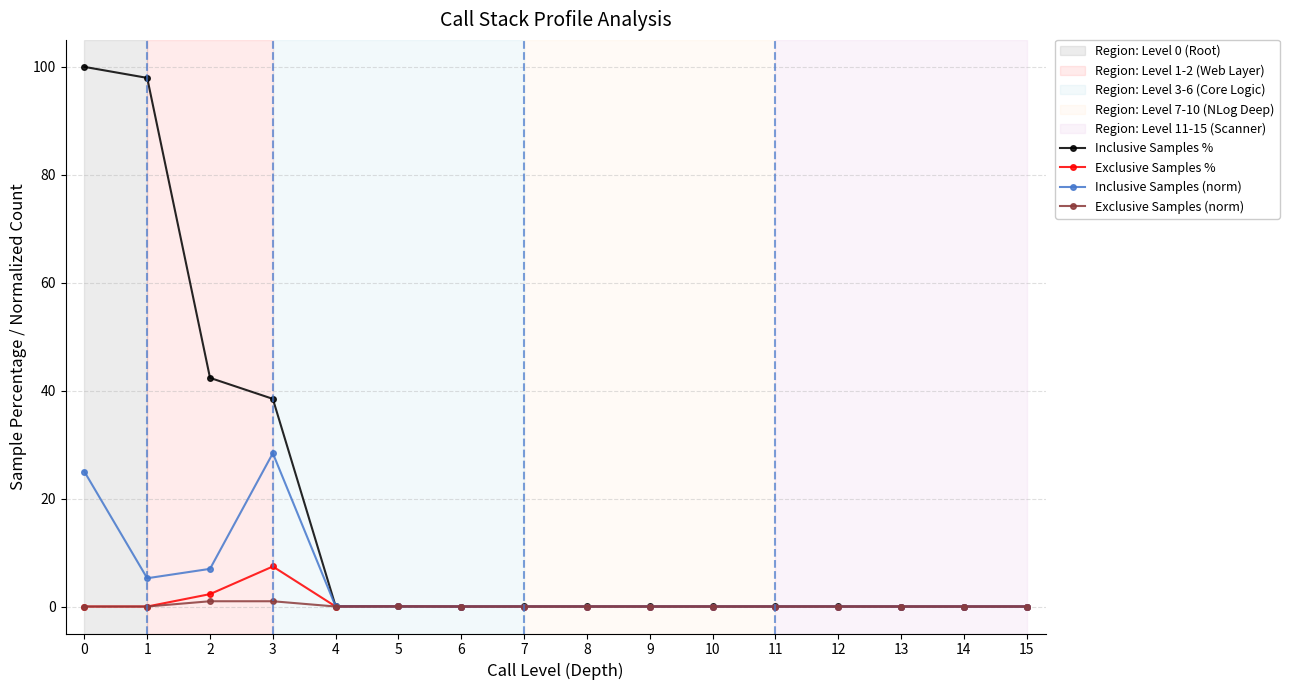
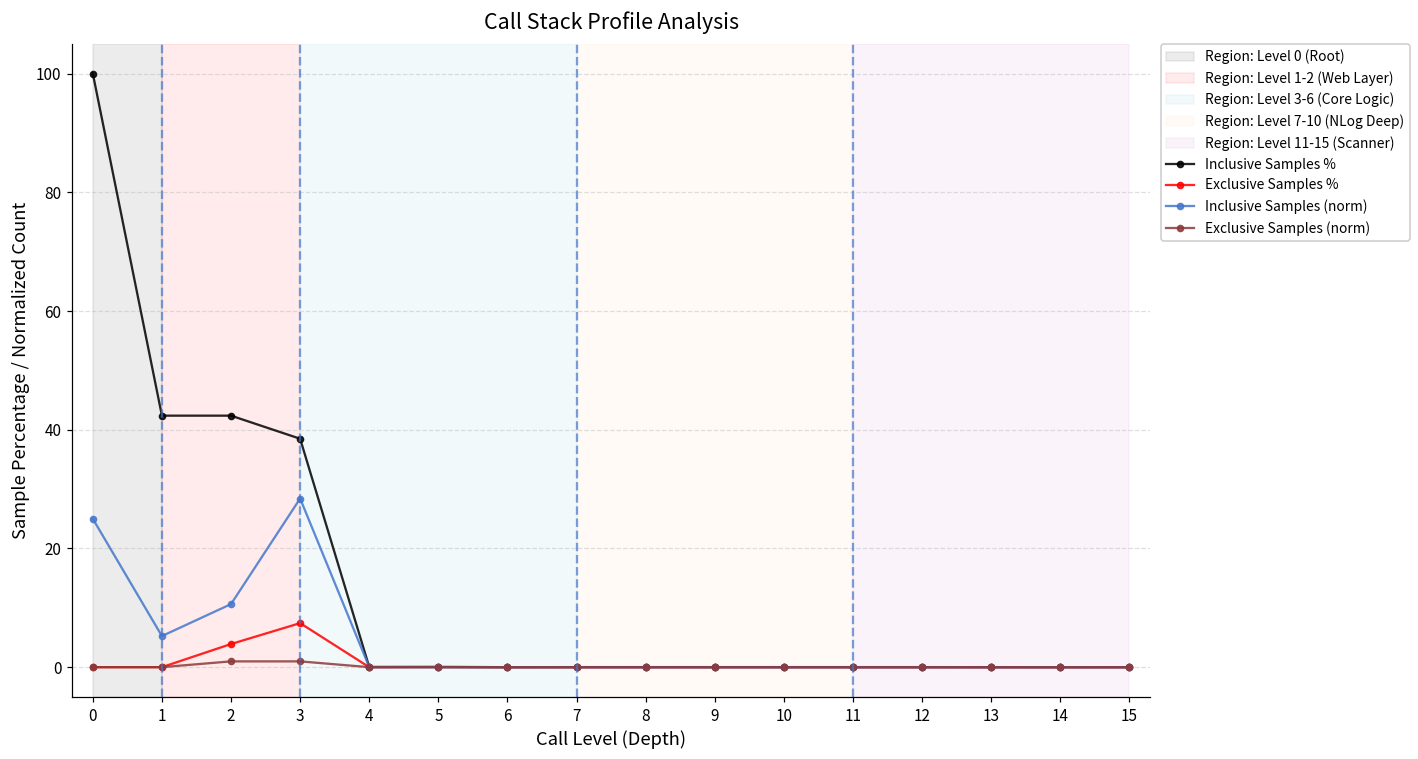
Inclusive Samples %, 1: 98 -> 42
Exclusive Samples %, 2: 2 -> 4
Inclusive Samples (norm), 2: 7 -> 11
